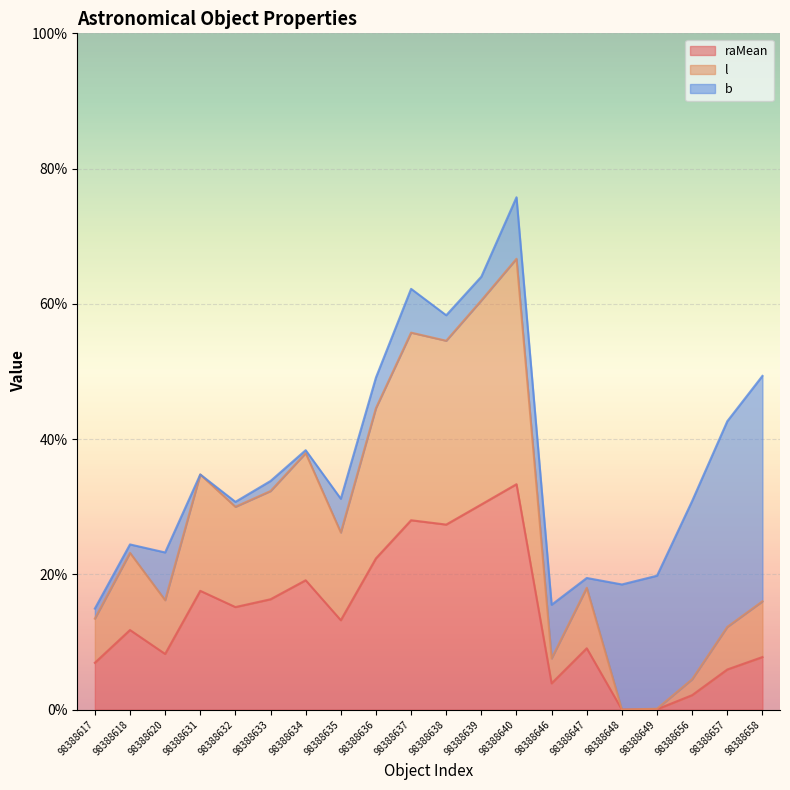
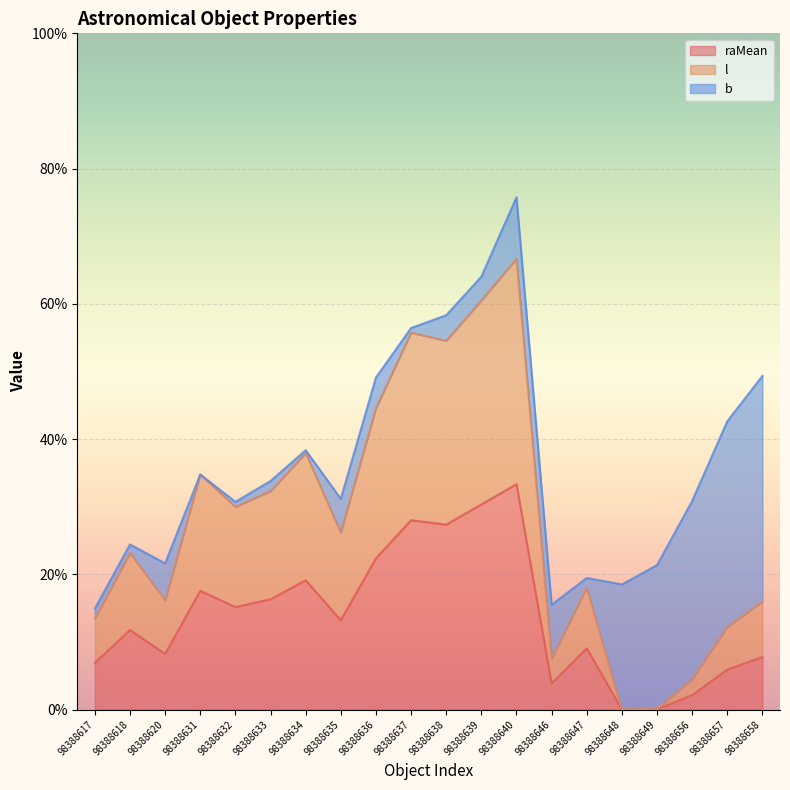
b, 98388620: 7% -> 5%
b, 98388637: 6% -> 1%
b, 98388649: 20% -> 21%
